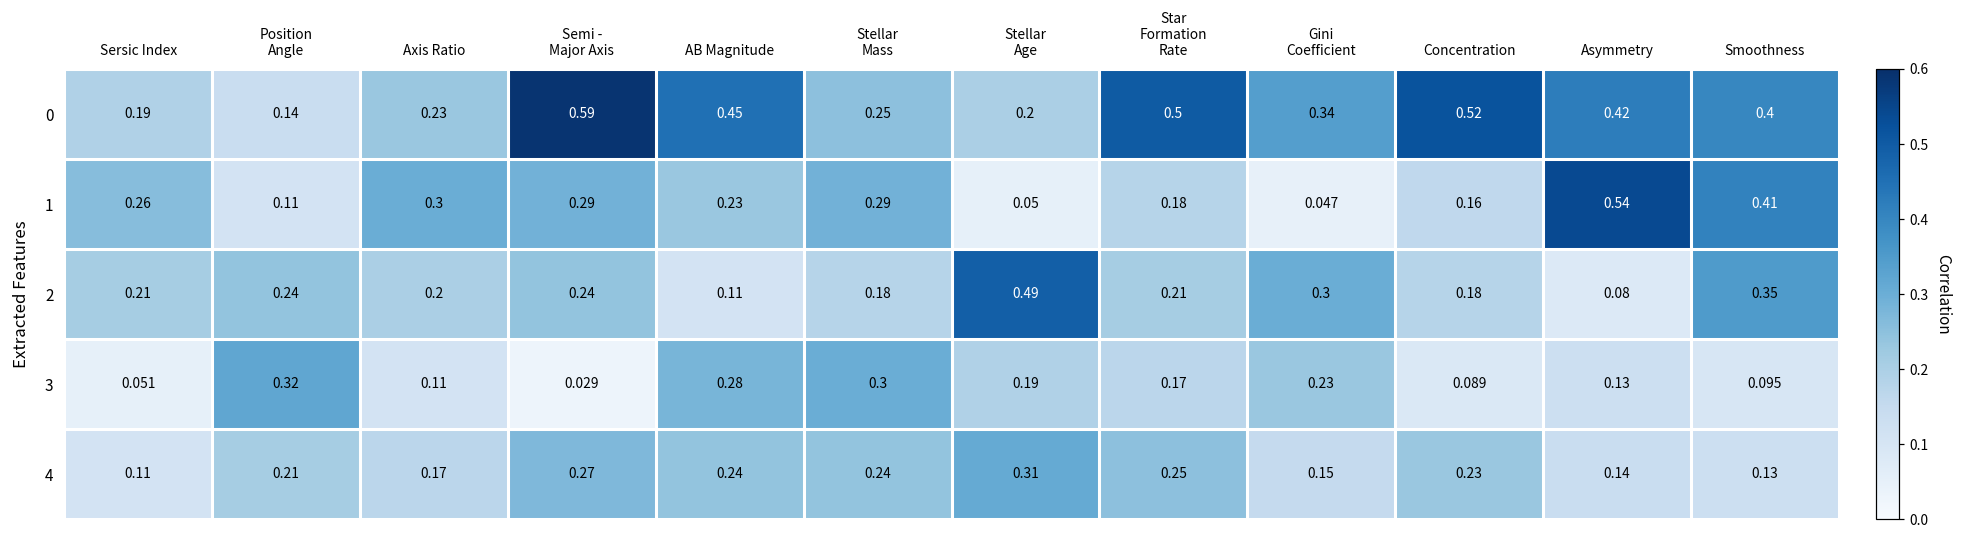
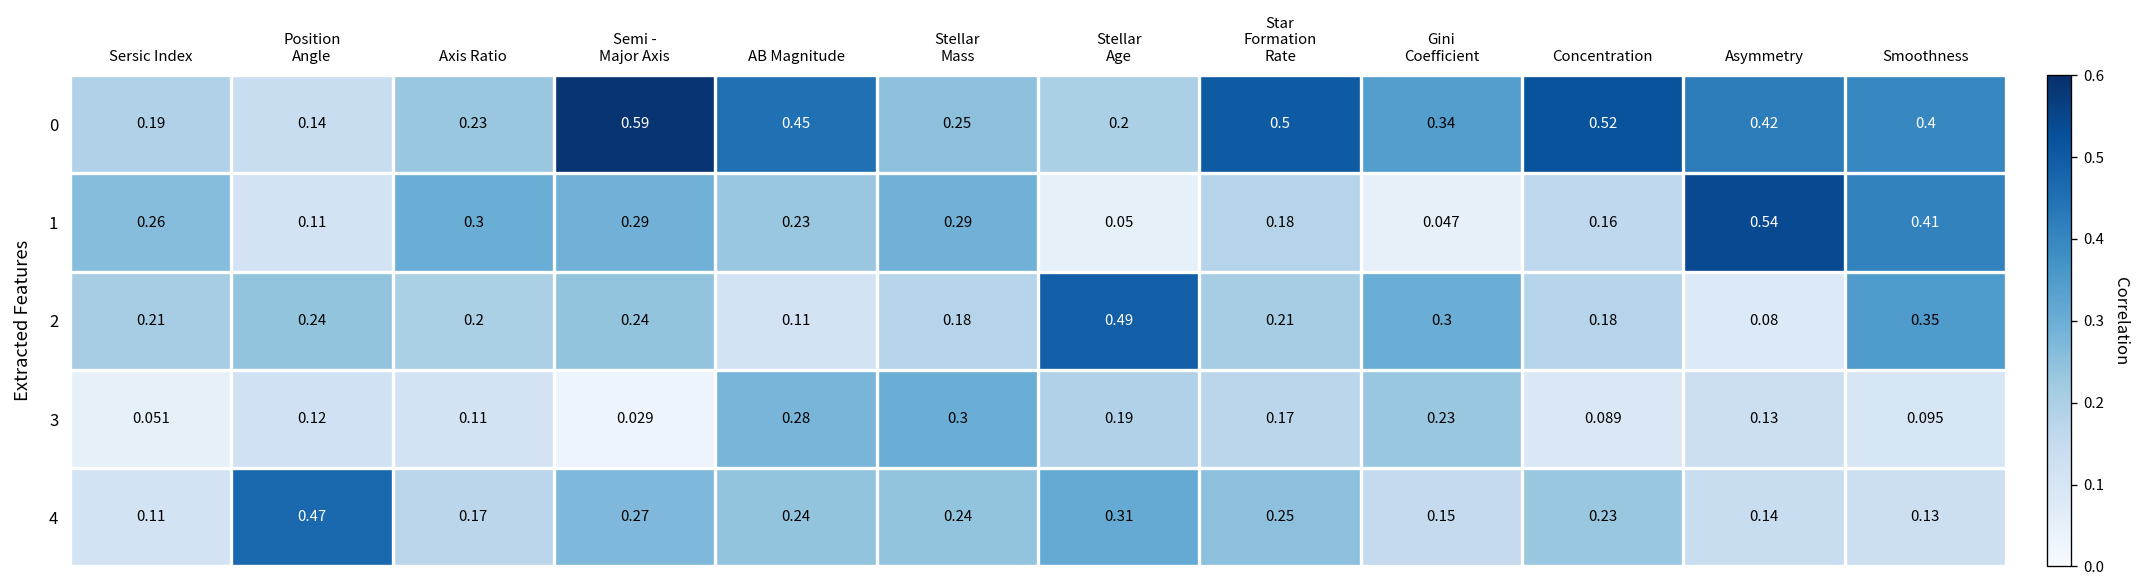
3, Position Angle: 0.32 -> 0.12
4, Position Angle: 0.21 -> 0.47
